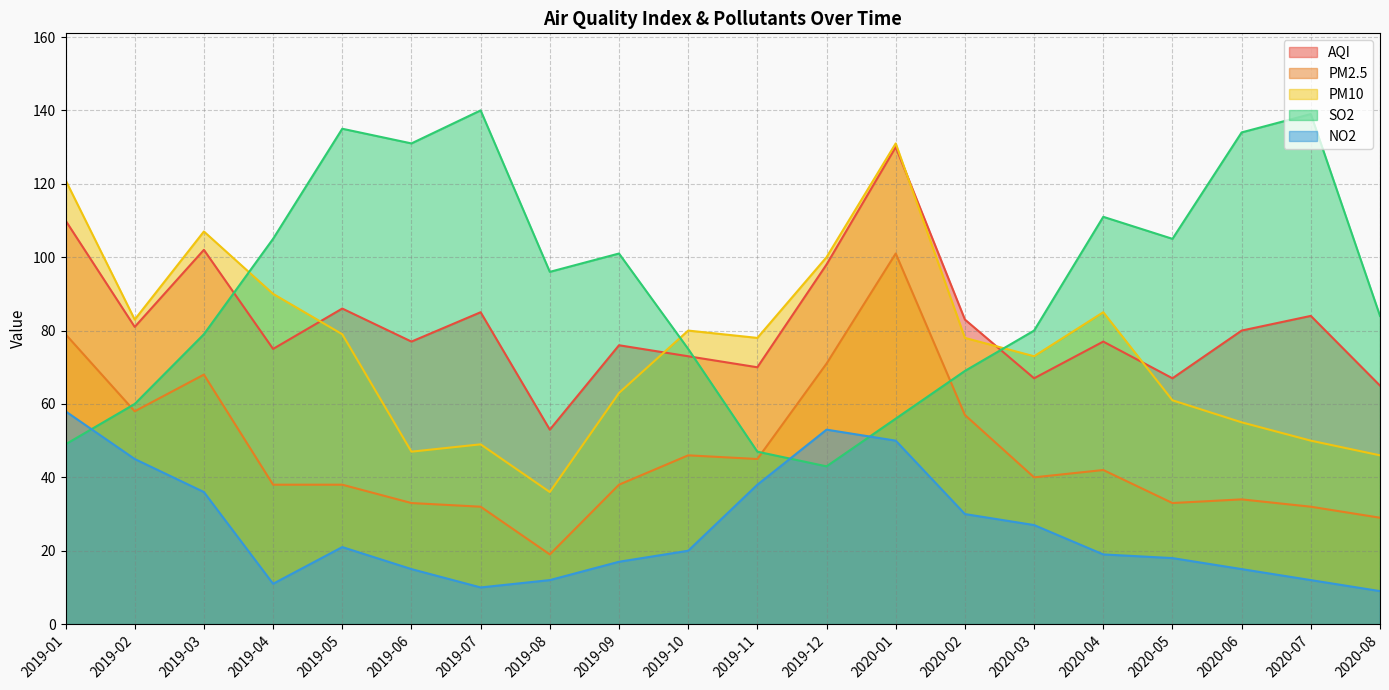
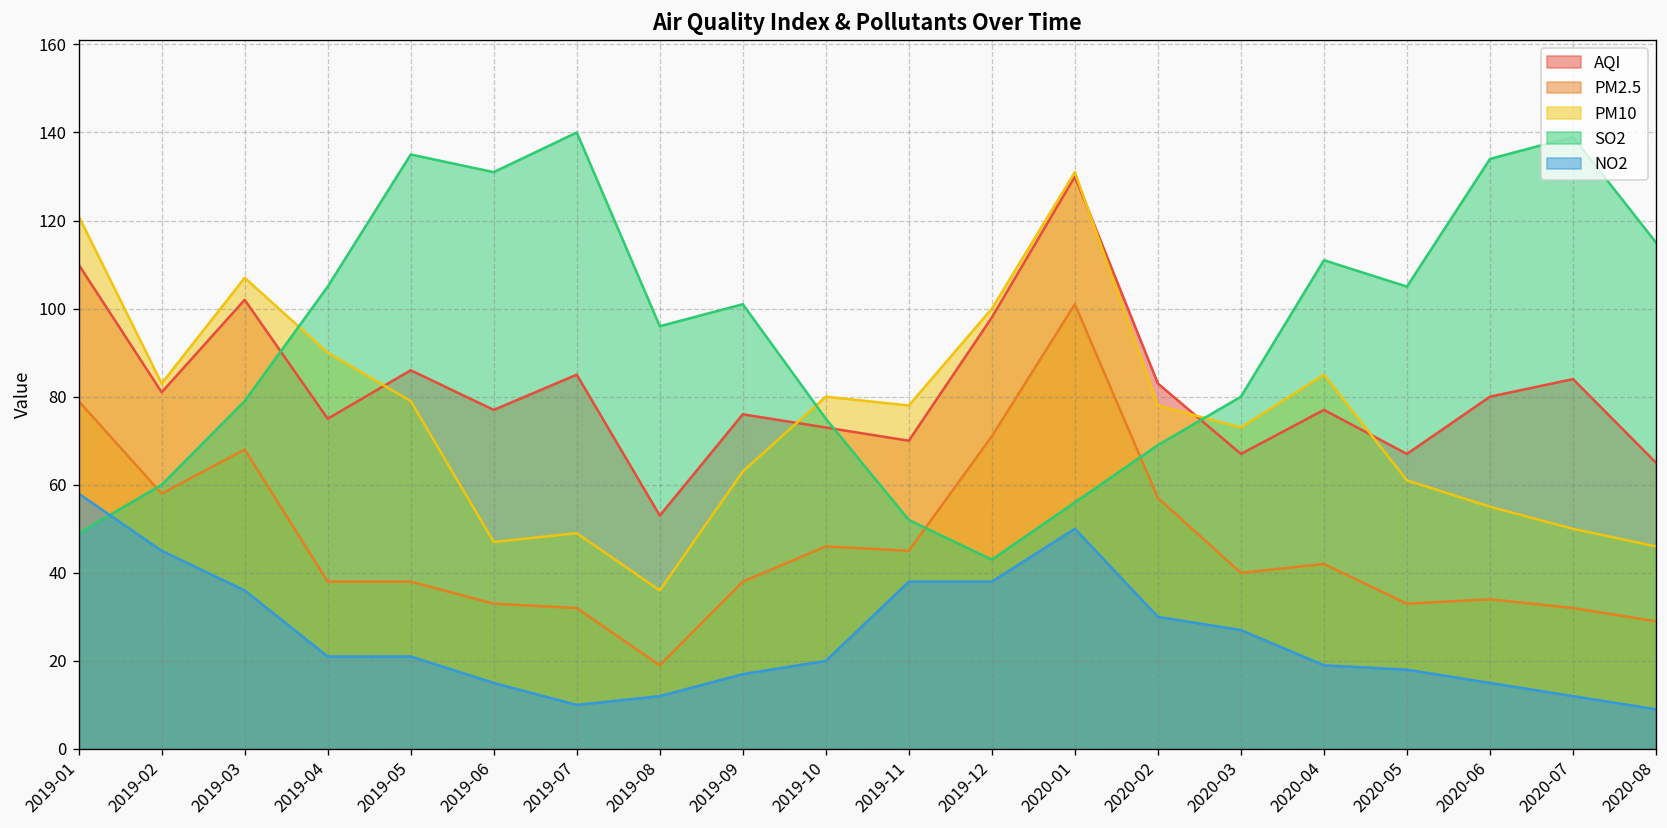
NO2, 2019-04: 11 -> 21
SO2, 2019-11: 47 -> 52
NO2, 2019-12: 53 -> 38
SO2, 2020-08: 84 -> 115
